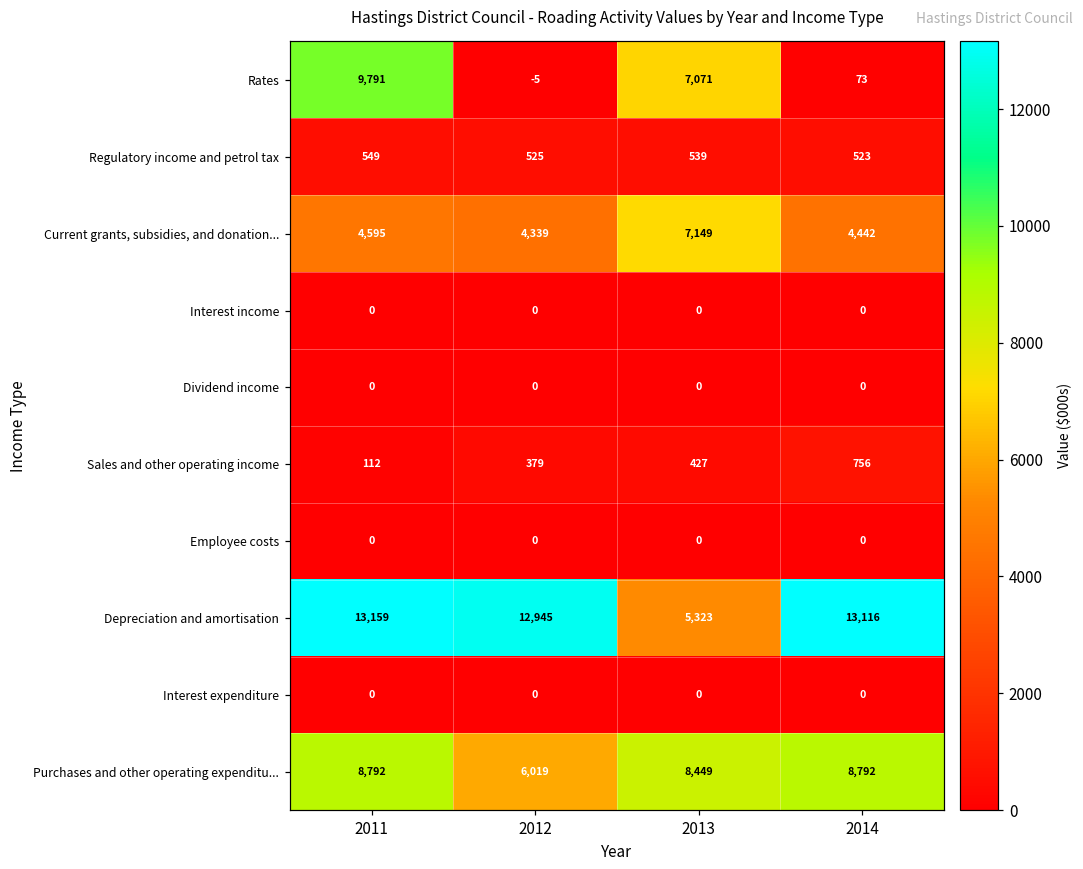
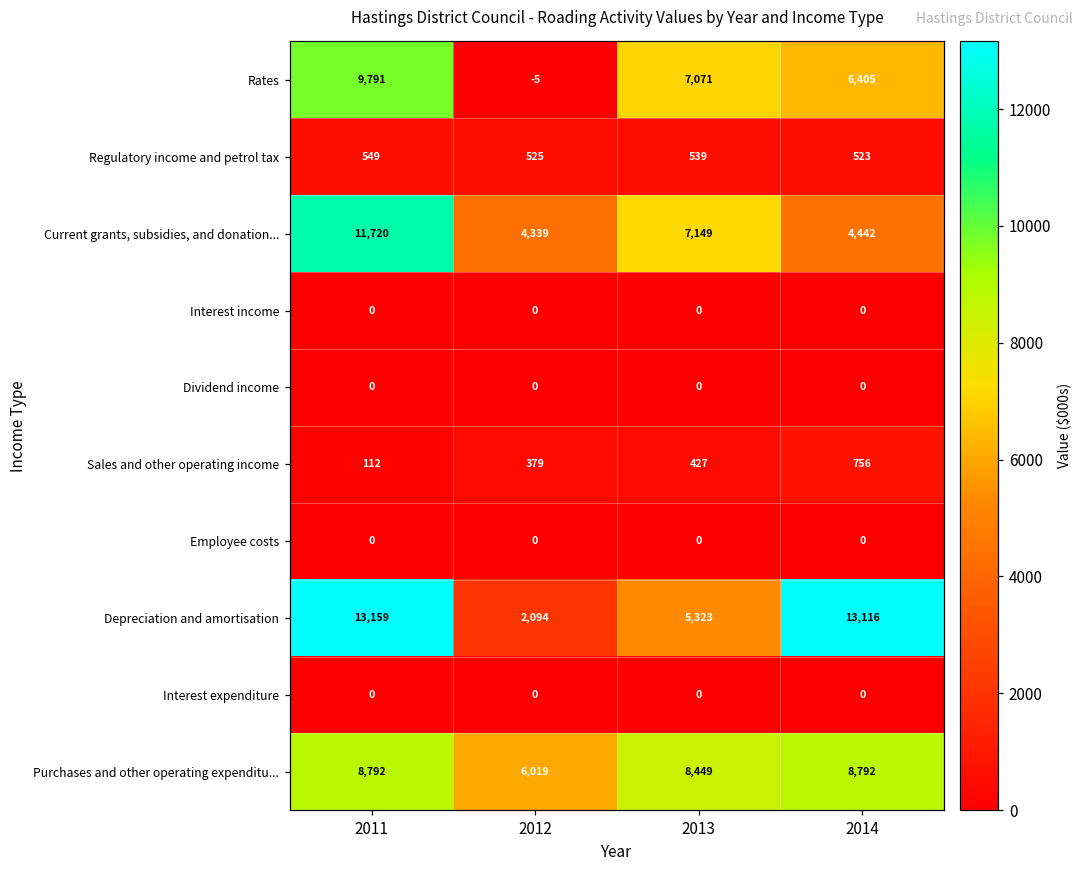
Rates, 2014: 73 -> 6,405
Current grants, subsidies, and donation..., 2011: 4,595 -> 11,720
Depreciation and amortisation, 2012: 12,945 -> 2,094
